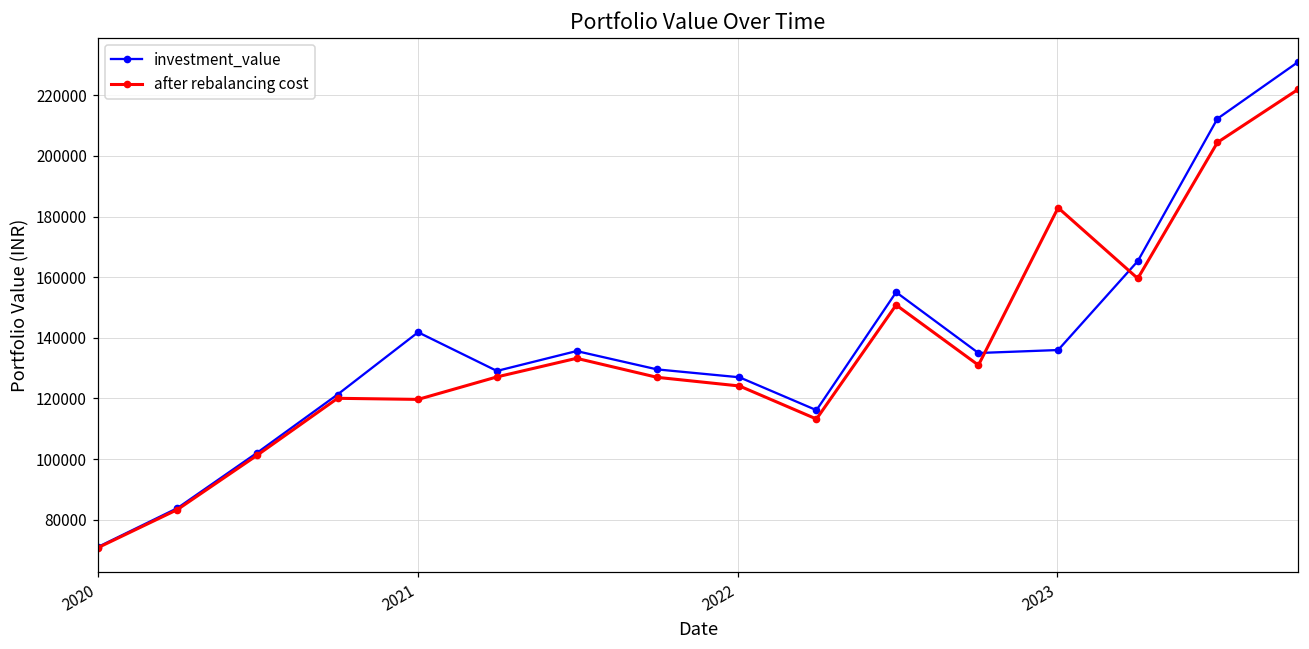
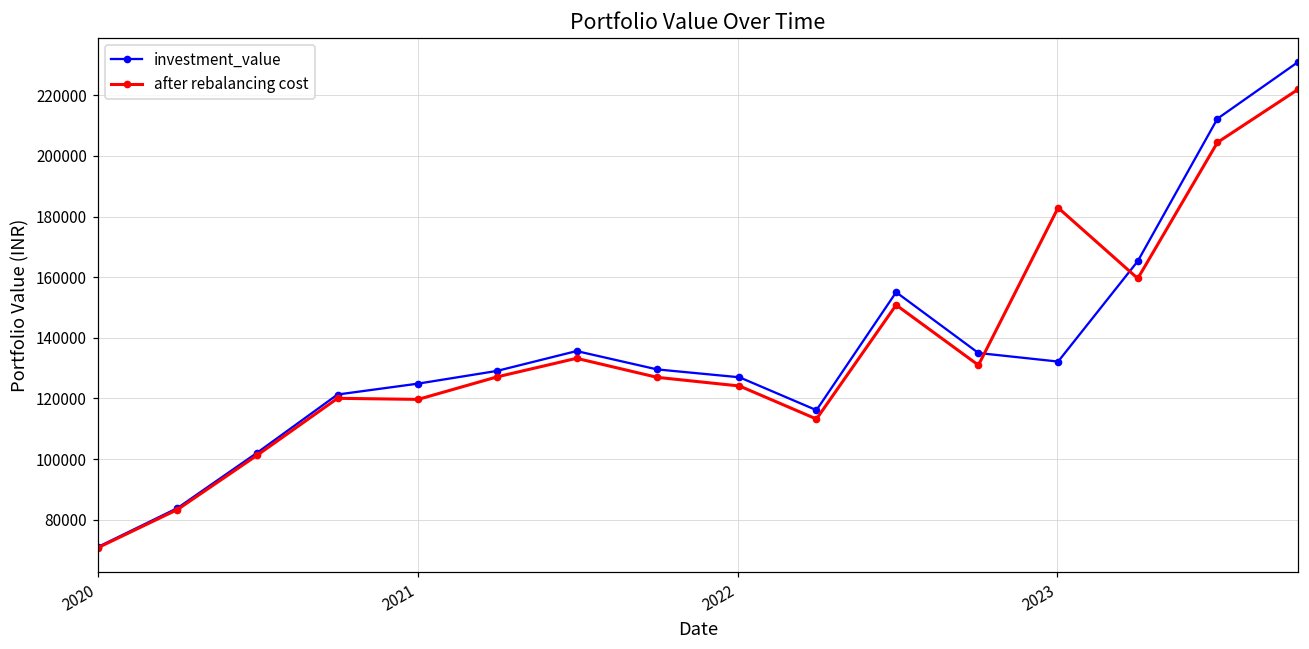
investment_value, 2021: 142000 -> 125000
investment_value, 2023: 136000 -> 132000
